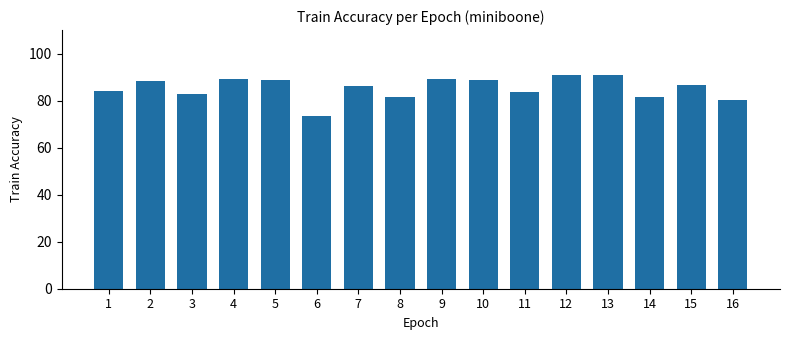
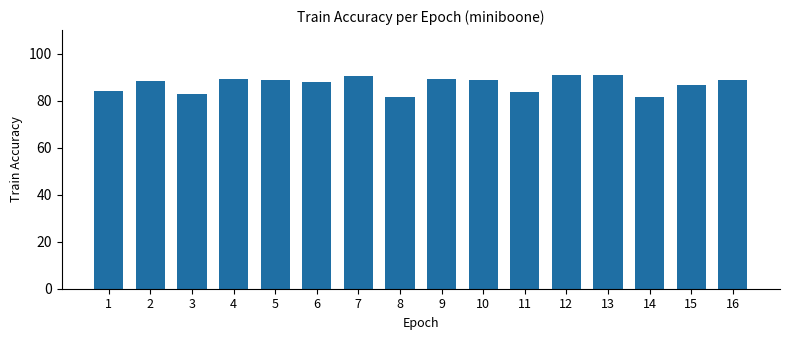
6: 74 -> 88
7: 86 -> 90
16: 80 -> 89
